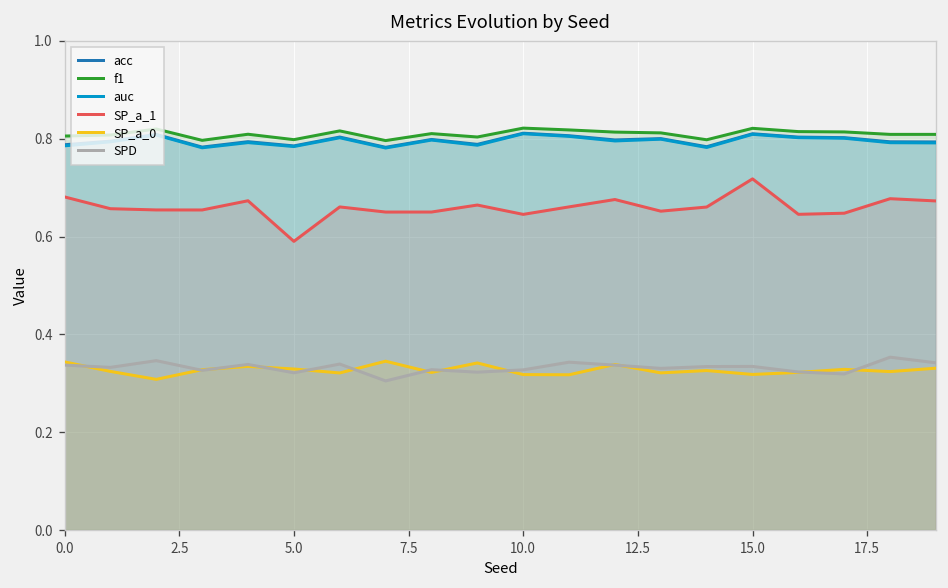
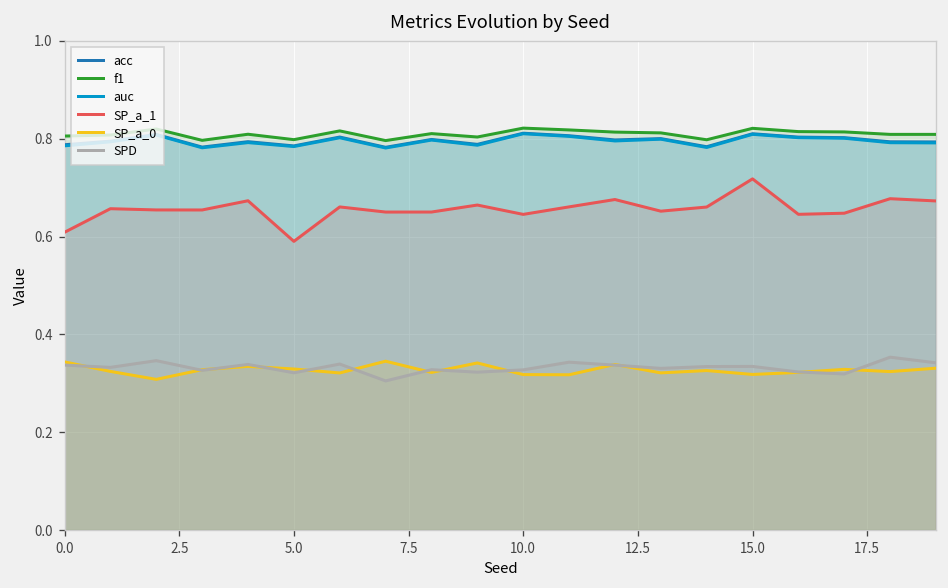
SP_a_1, 0.0: 0.68 -> 0.61
